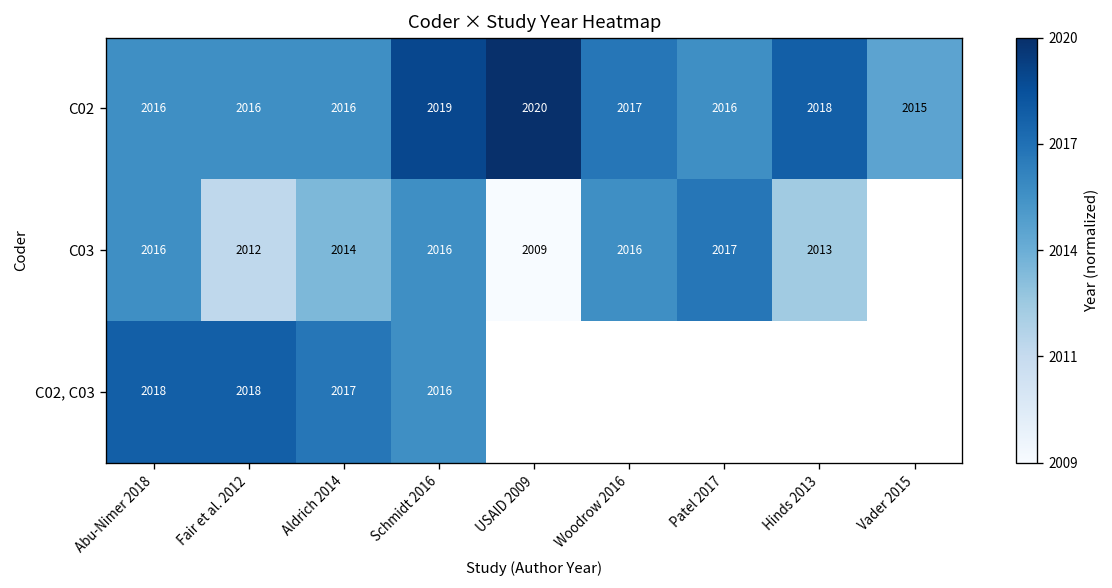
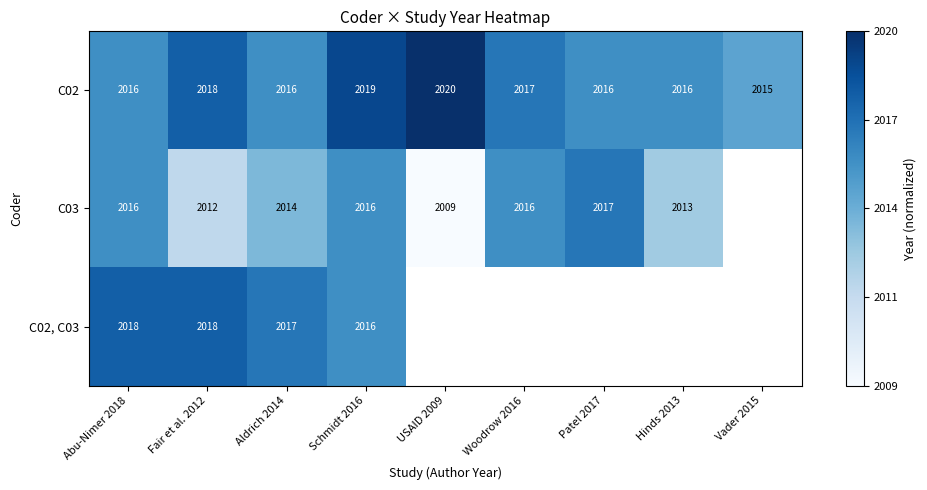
C02, Fair et al. 2012: 2016 -> 2018
C02, Hinds 2013: 2018 -> 2016
